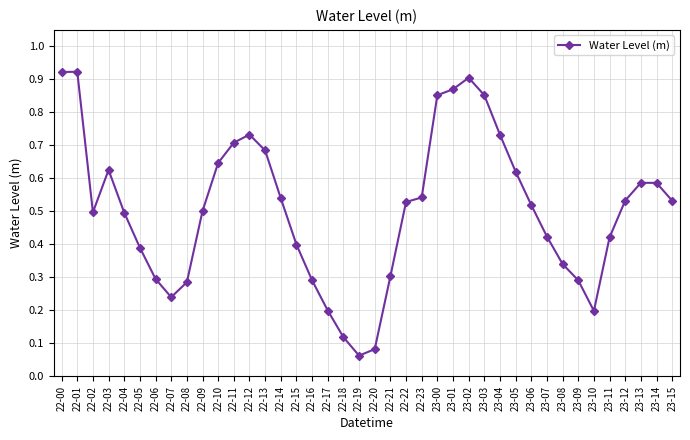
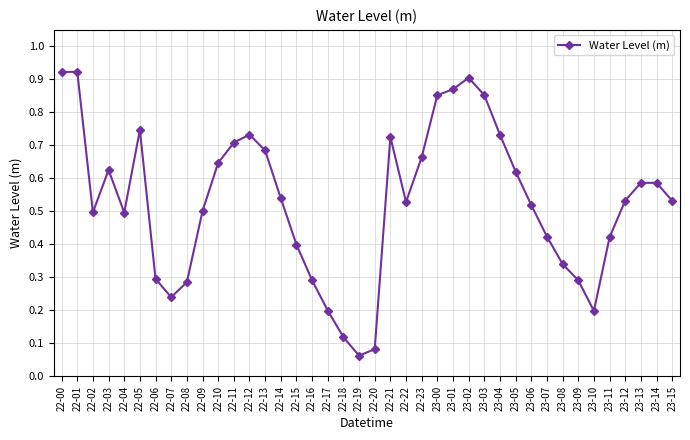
22-05: 0.39 -> 0.75
22-21: 0.30 -> 0.73
22-23: 0.54 -> 0.66
